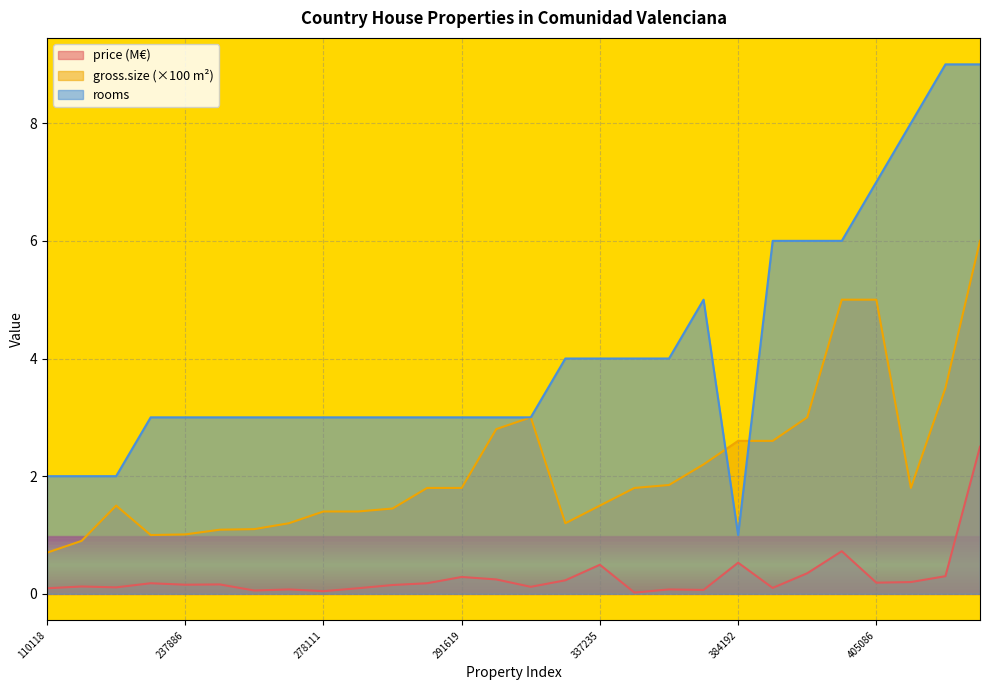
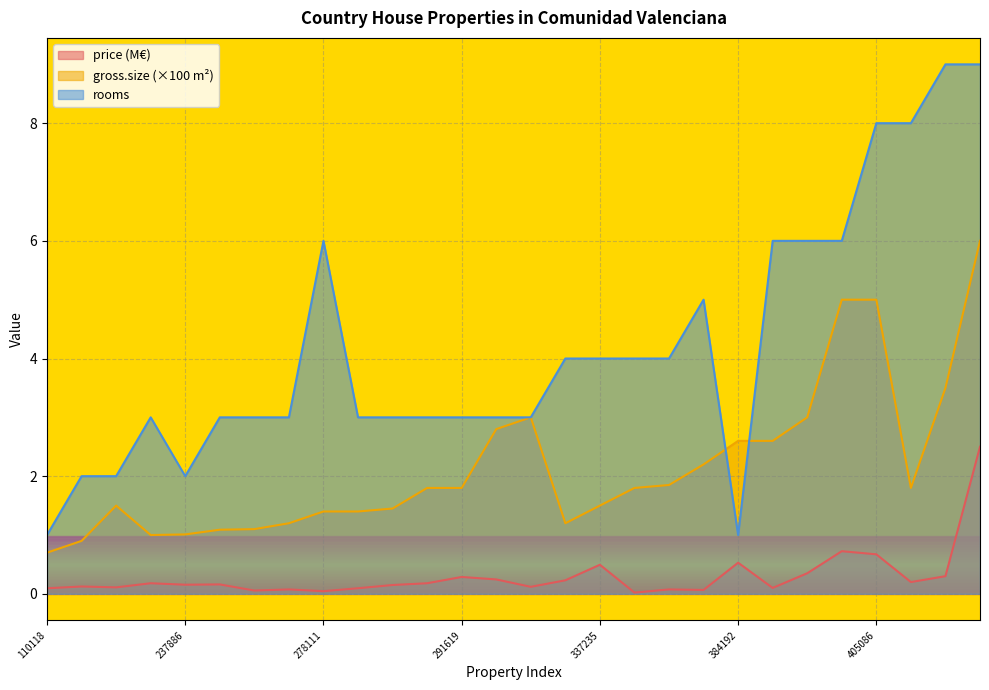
rooms, 110118: 2 -> 1
rooms, 237886: 3 -> 2
rooms, 278111: 3 -> 6
price (M€), 405086: 0.2 -> 0.7
rooms, 405086: 7 -> 8
